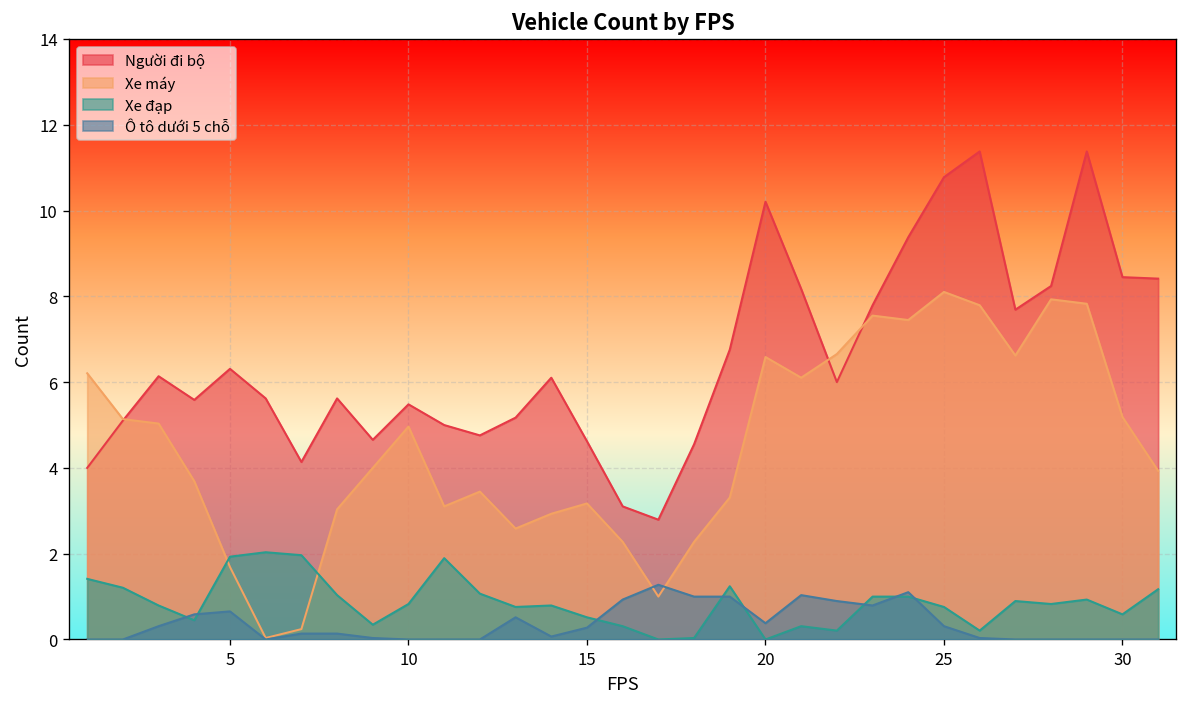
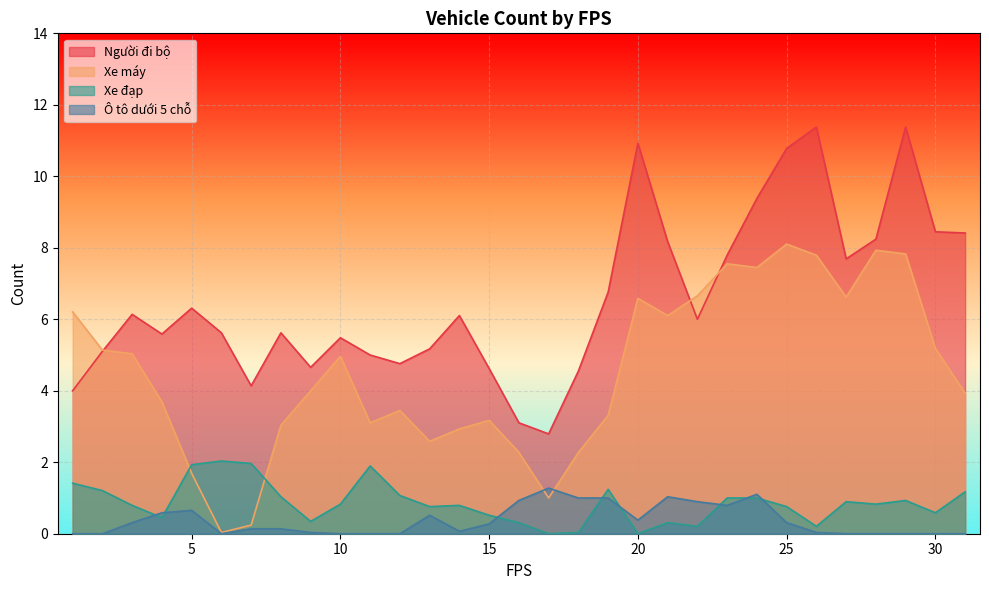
Người đi bộ, 20: 10.2 -> 10.9
